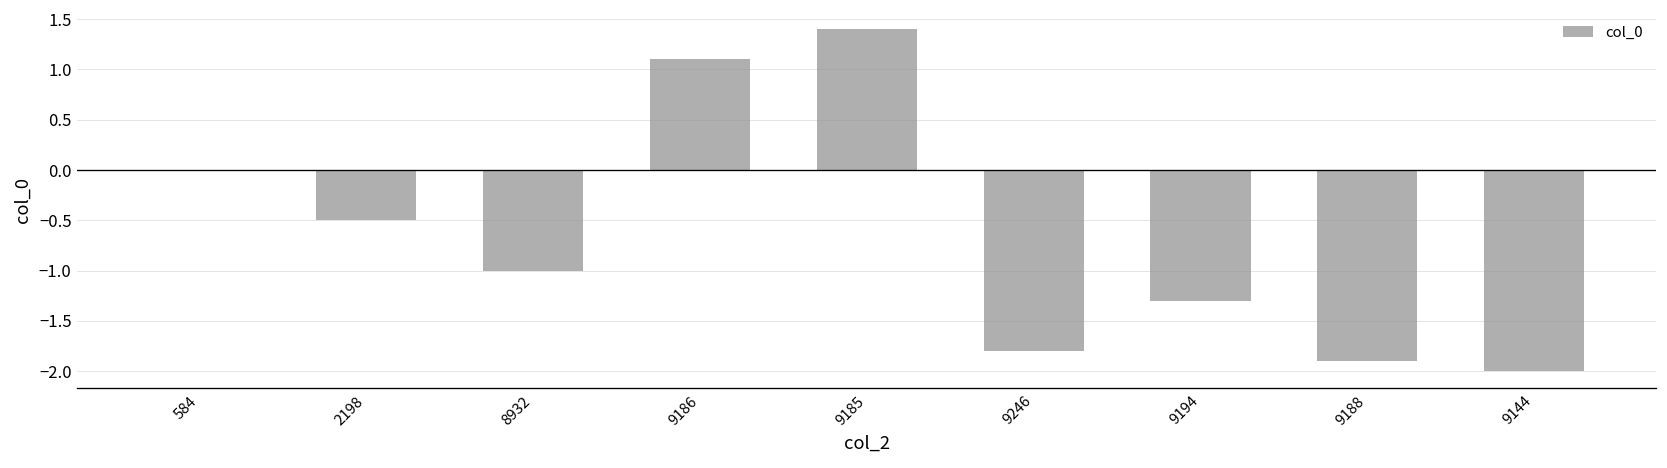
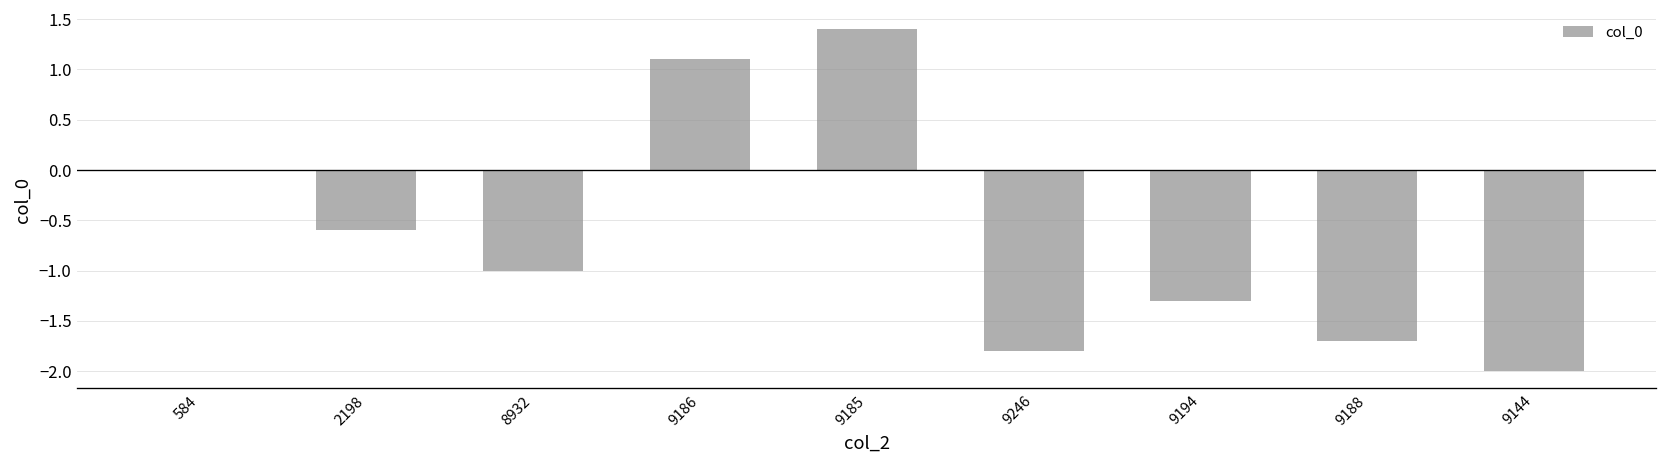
2198: -0.5 -> -0.6
9188: -1.9 -> -1.7
